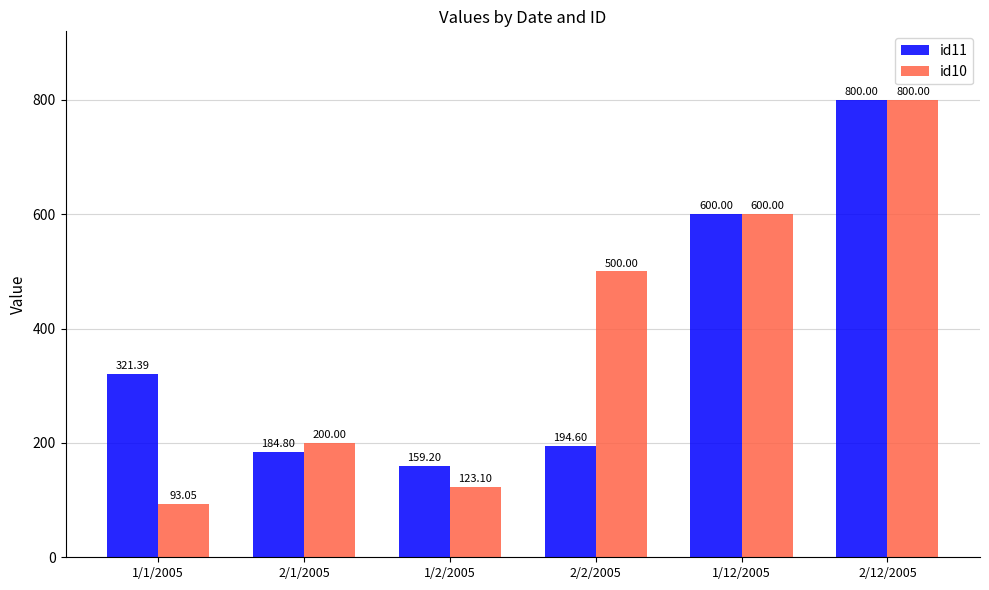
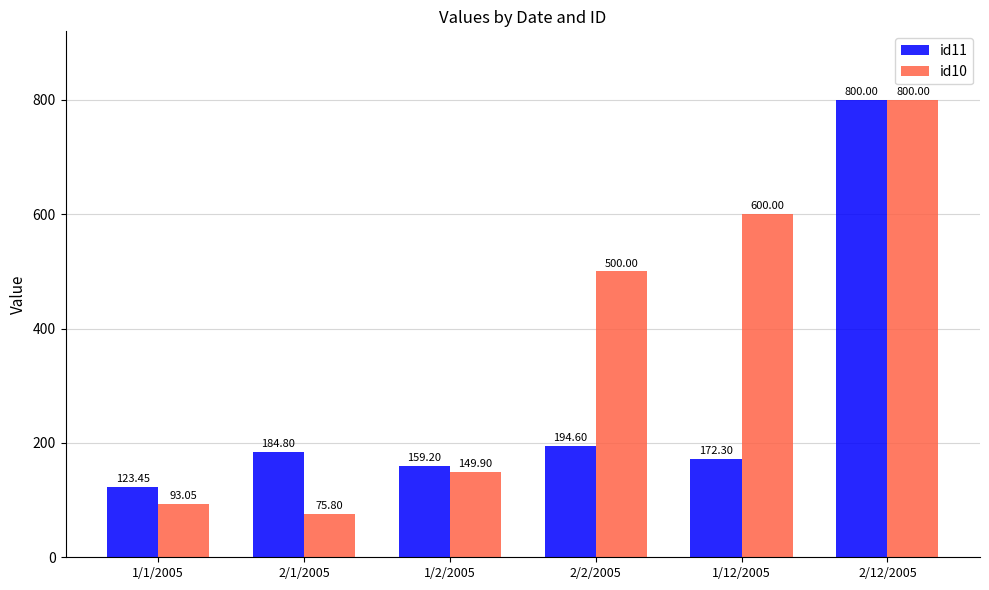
id11, 1/1/2005: 321.39 -> 123.45
id10, 2/1/2005: 200.00 -> 75.80
id10, 1/2/2005: 123.10 -> 149.90
id11, 1/12/2005: 600.00 -> 172.30
